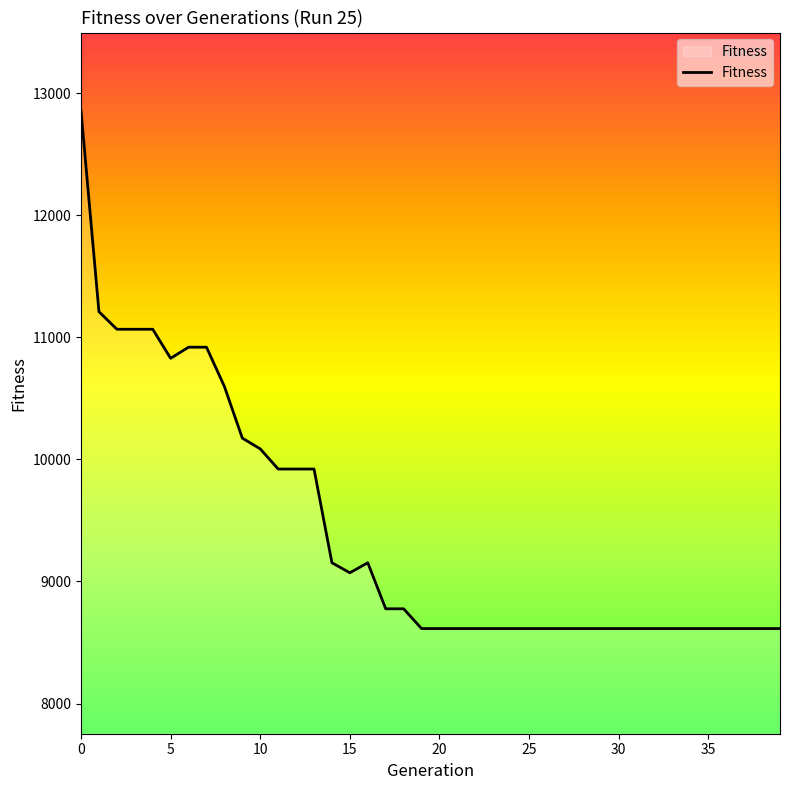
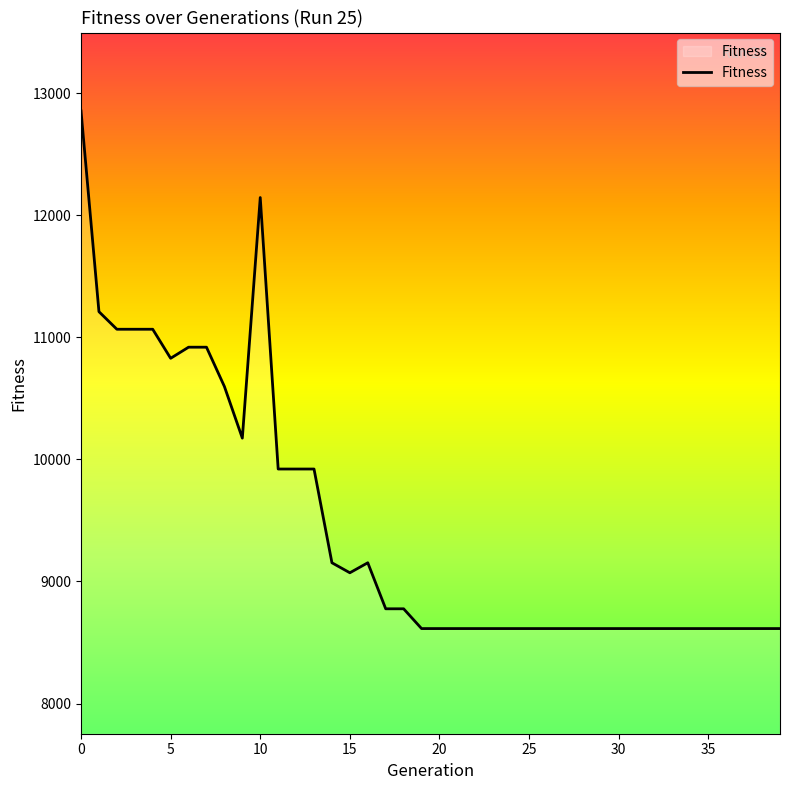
10: 10090 -> 12150
